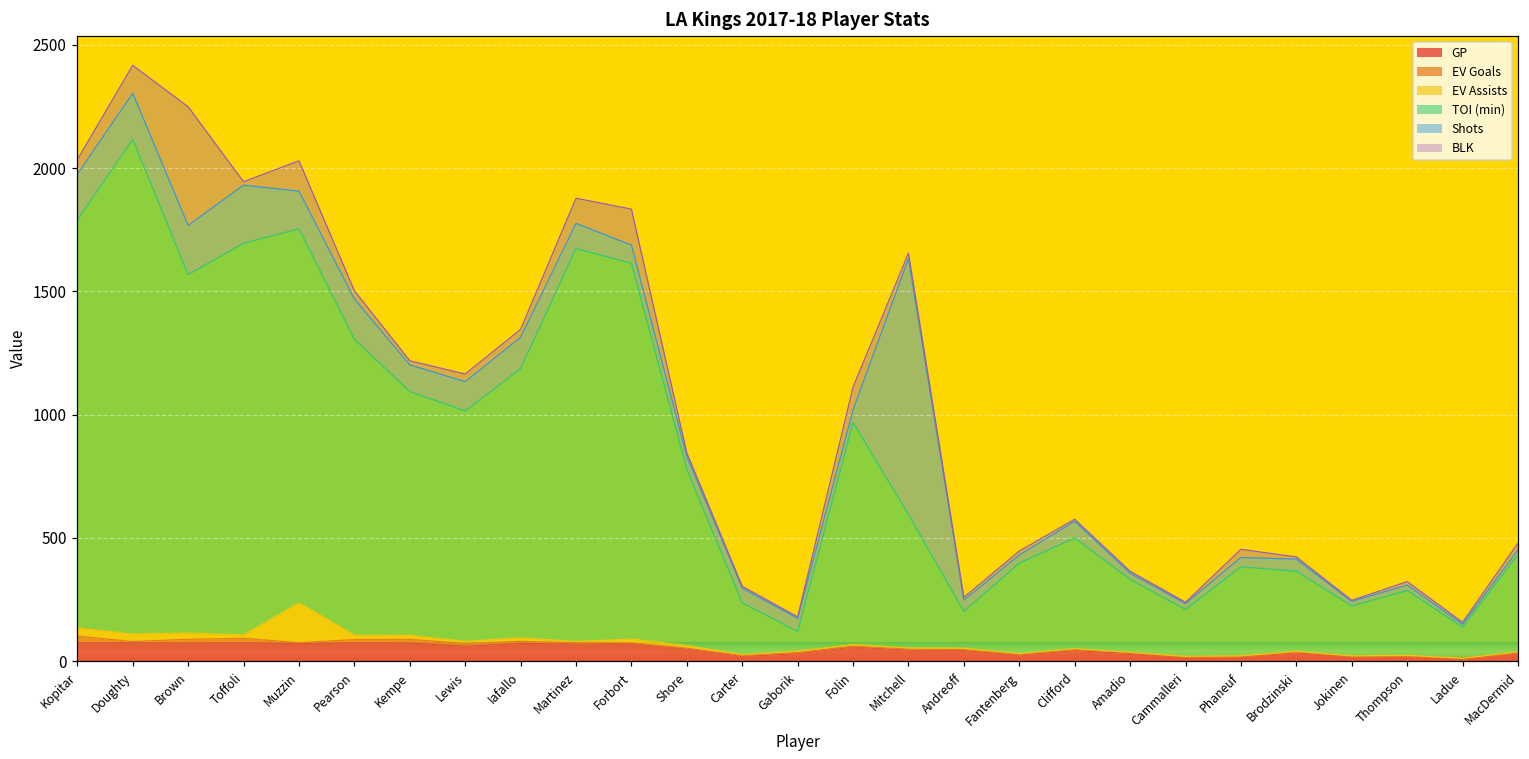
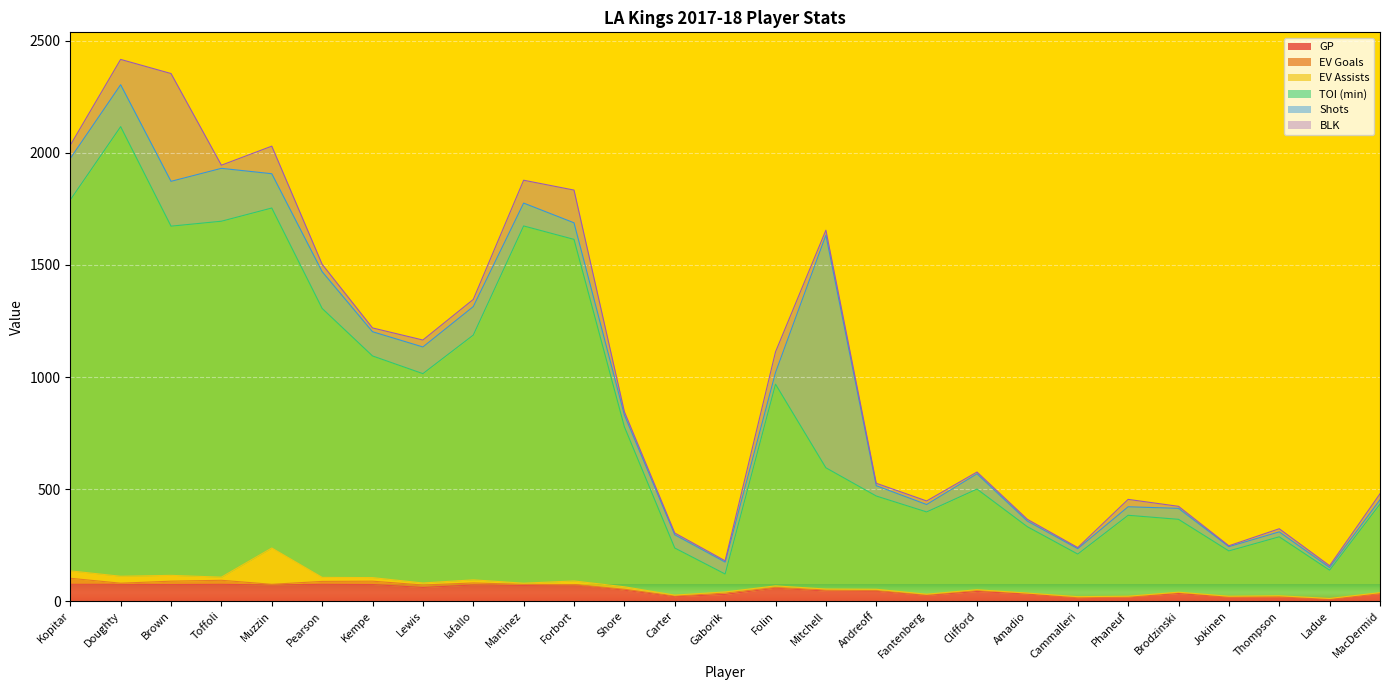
TOI (min), Brown: 1450 -> 1560
TOI (min), Andreoff: 150 -> 420
